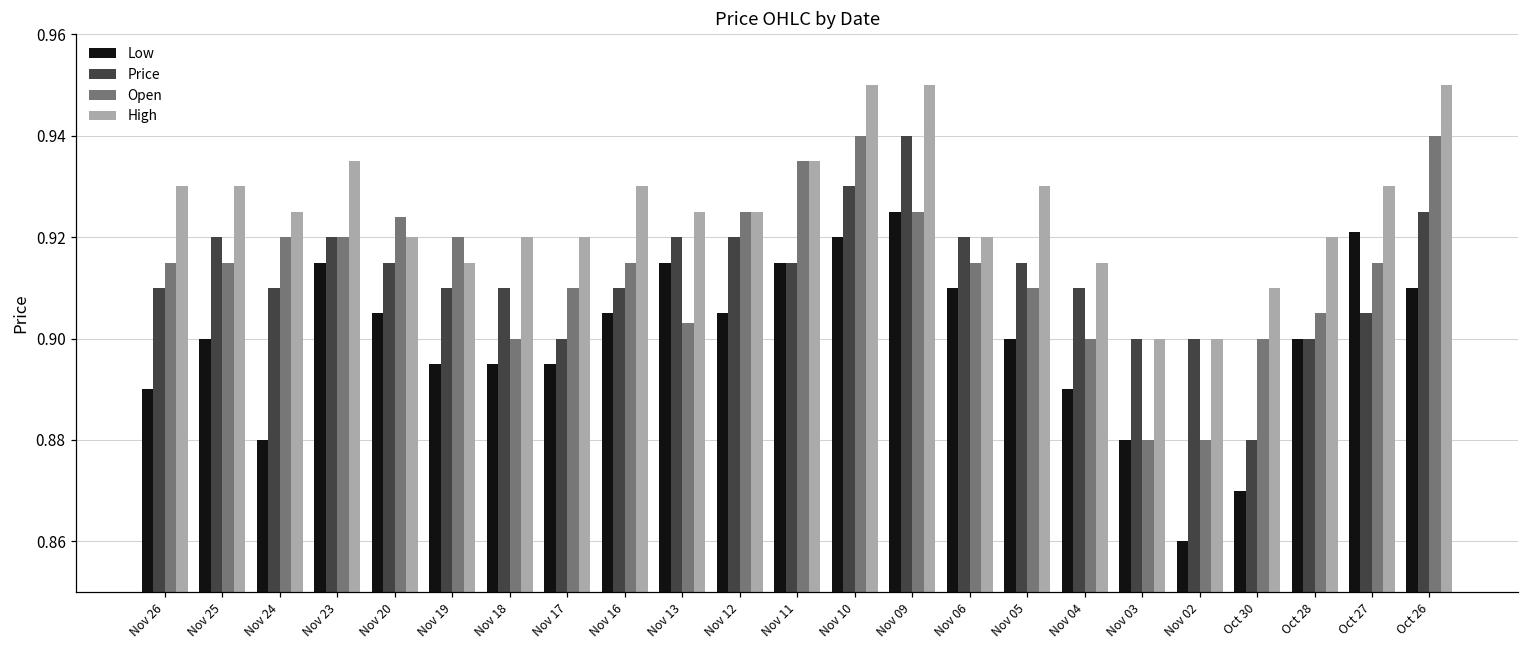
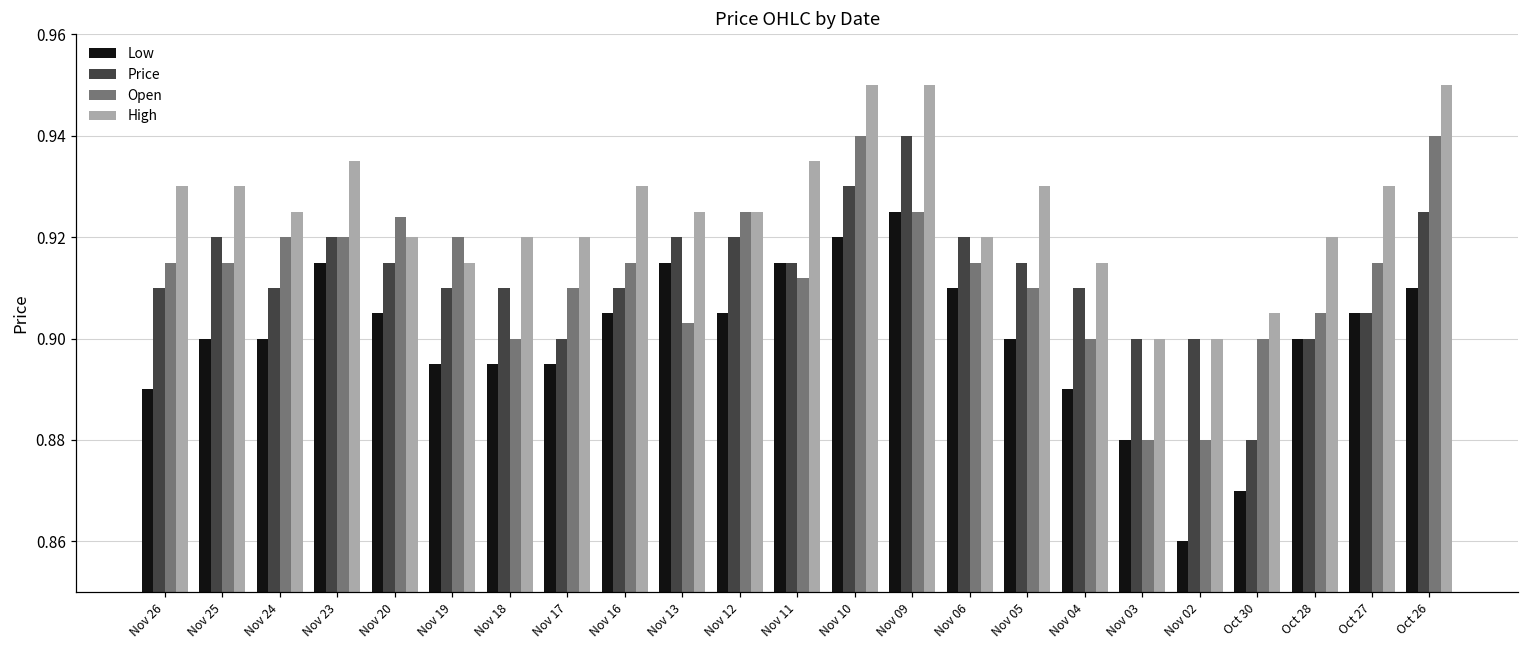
Low, Nov 24: 0.88 -> 0.90
Open, Nov 11: 0.935 -> 0.912
High, Oct 30: 0.910 -> 0.905
Low, Oct 27: 0.921 -> 0.905
